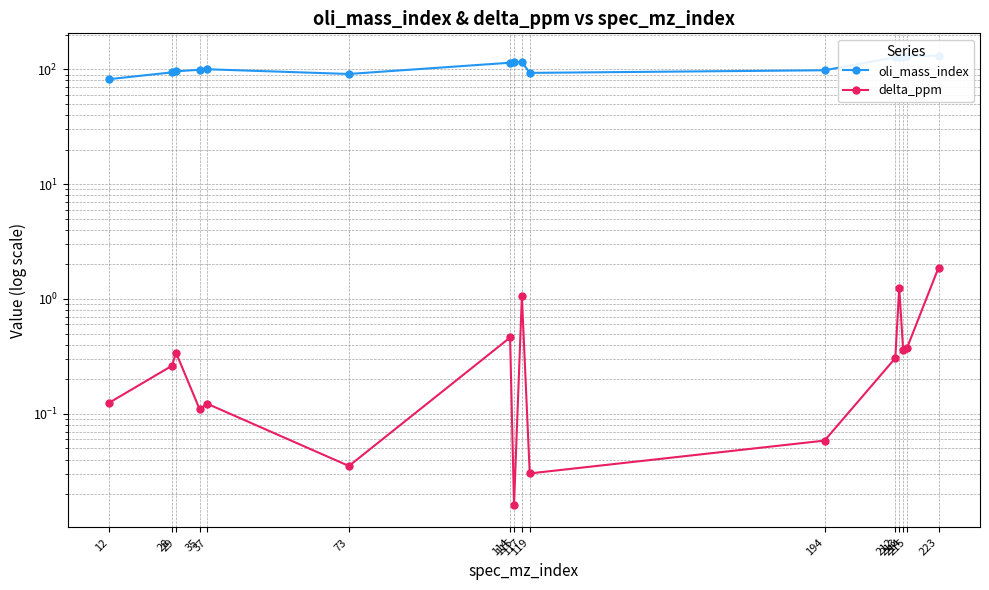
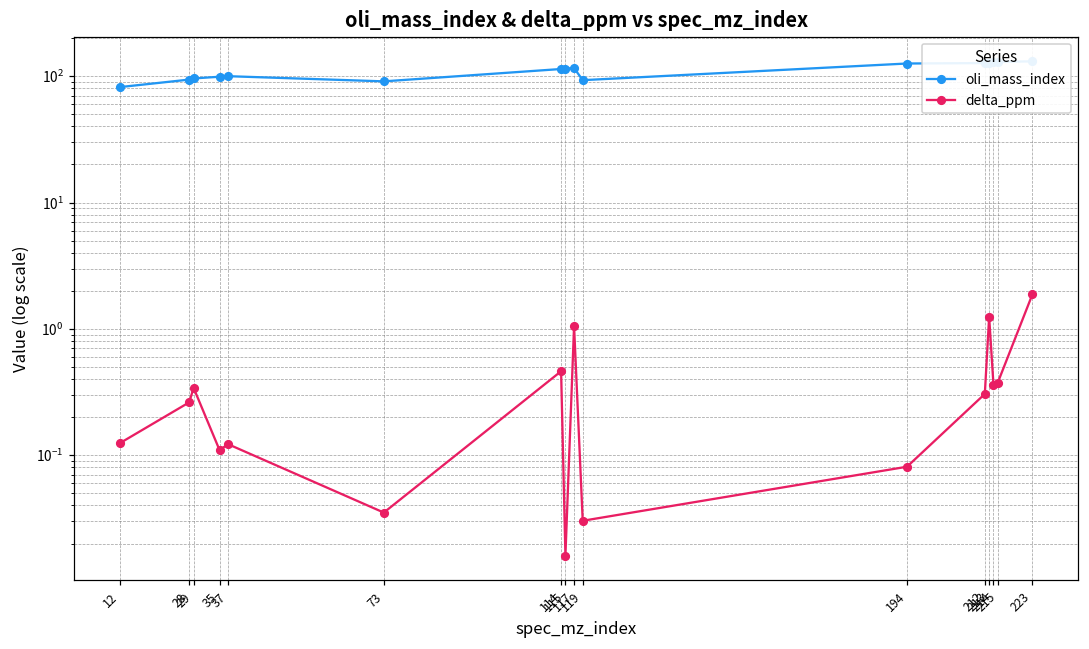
oli_mass_index, 194: 100 -> 130
delta_ppm, 194: 0.06 -> 0.08
